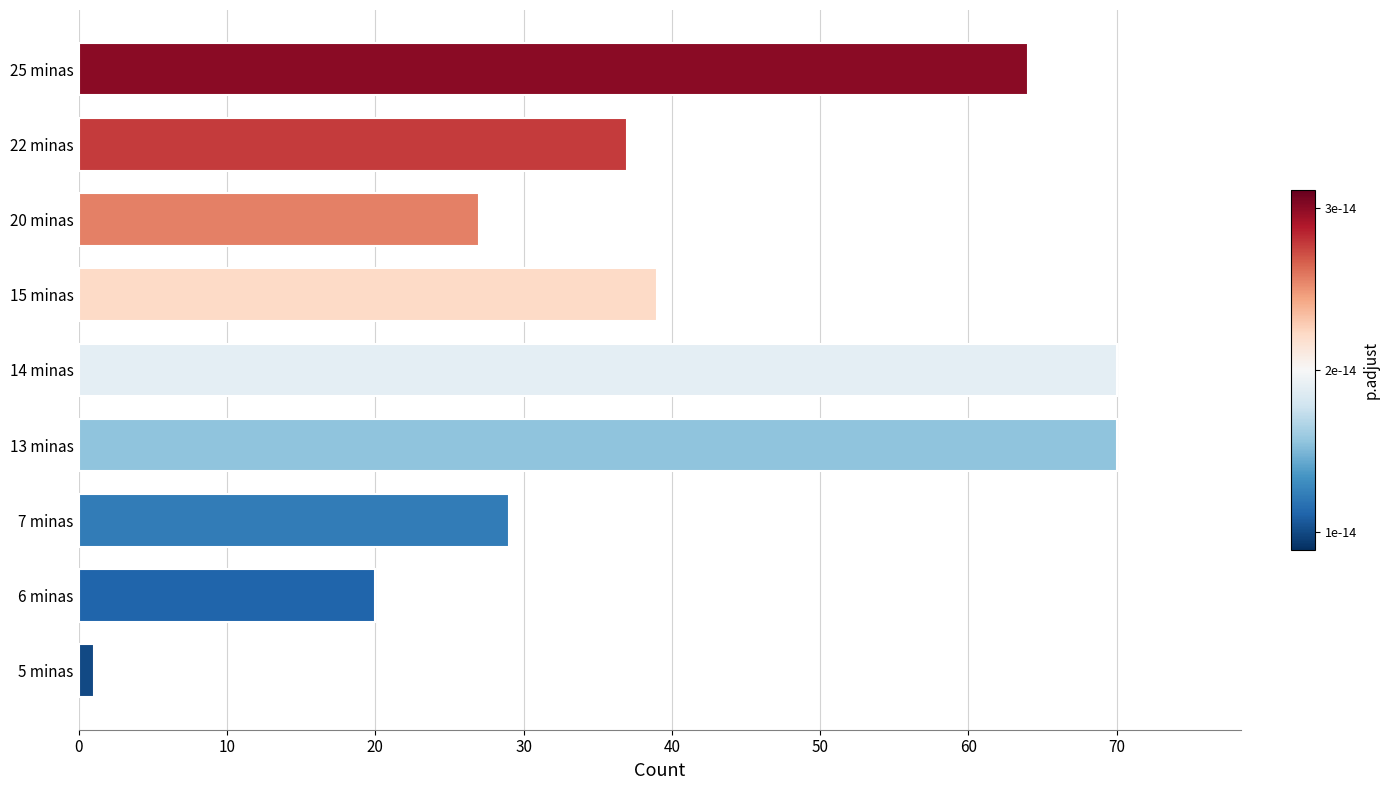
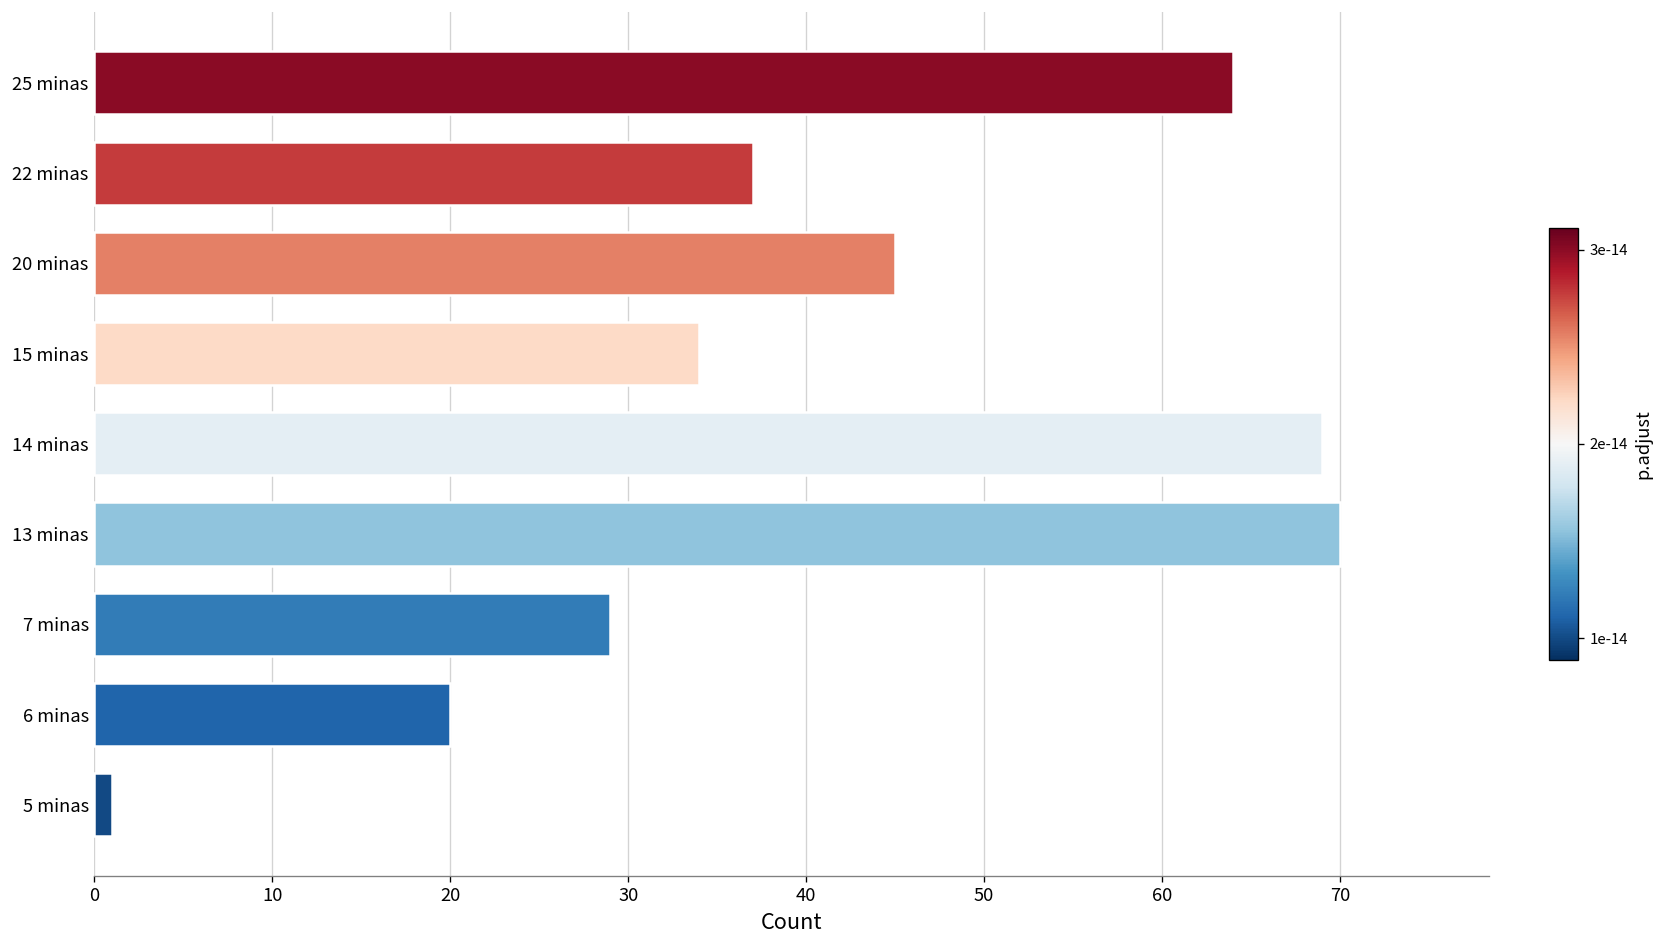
20 minas: 27 -> 45
15 minas: 39 -> 34
14 minas: 70 -> 69
